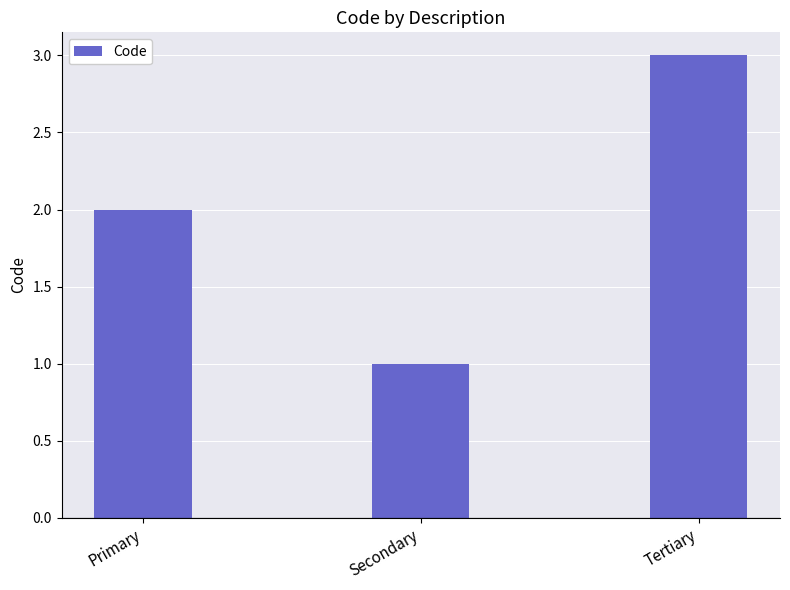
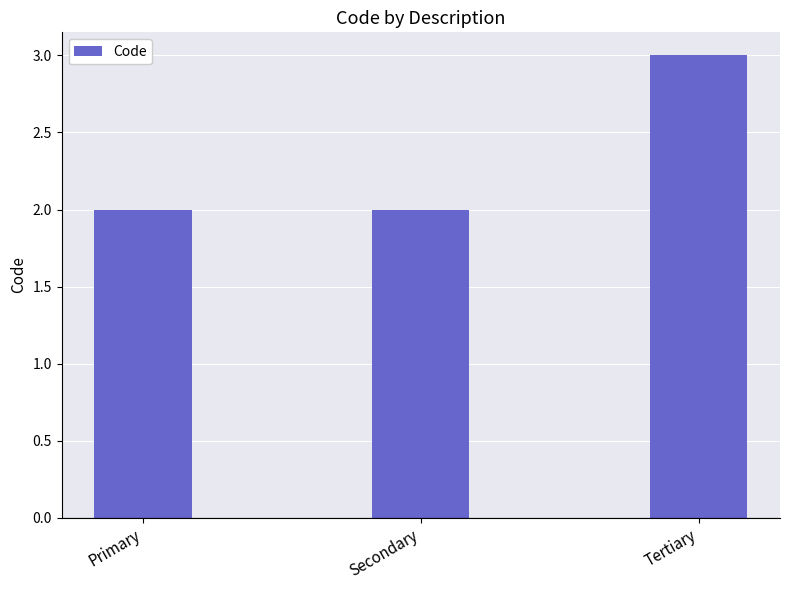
Secondary: 1 -> 2
